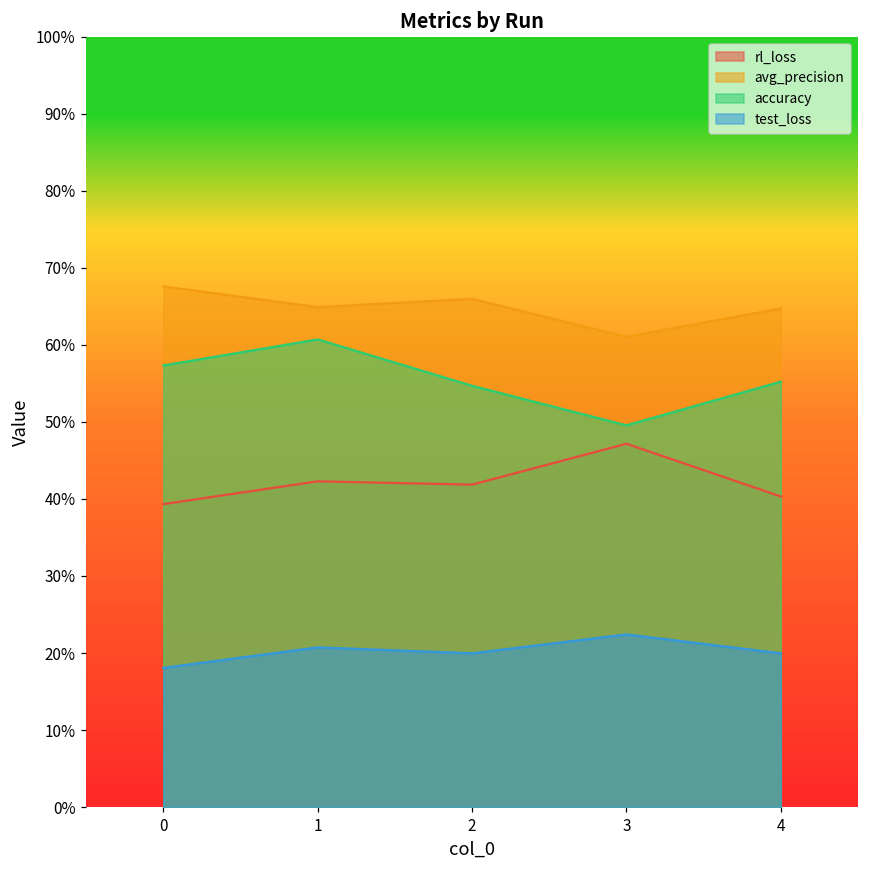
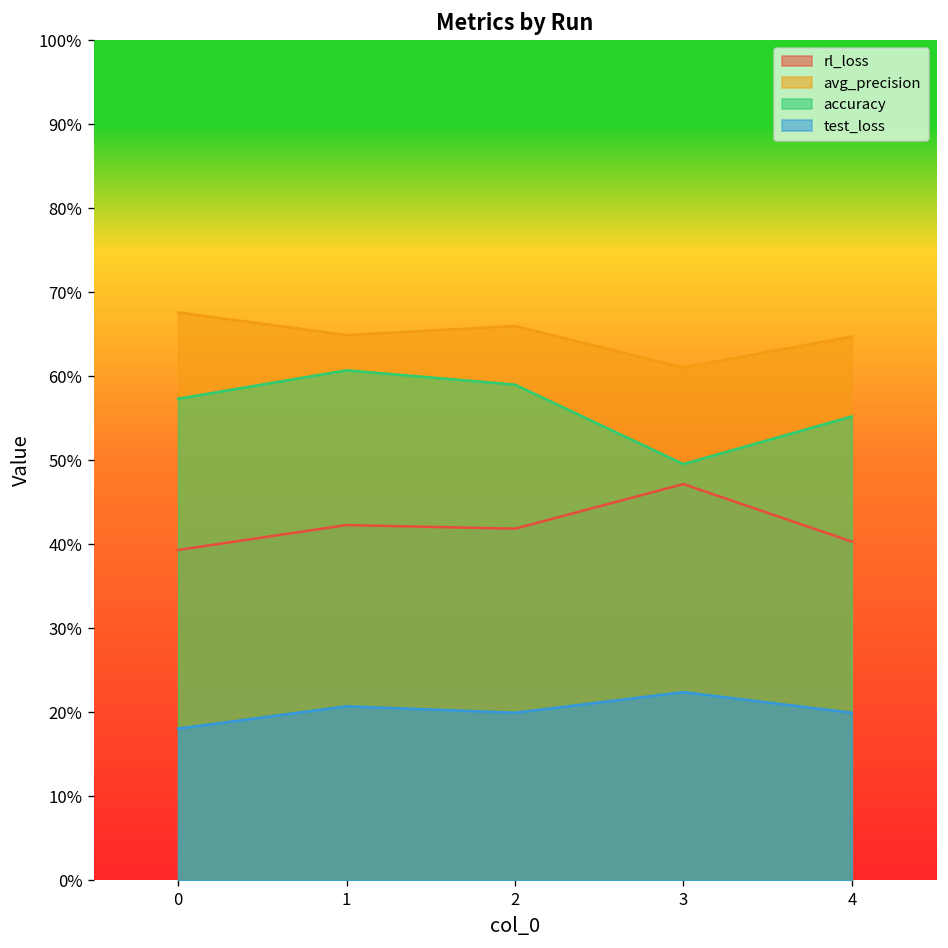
accuracy, 2: 55% -> 59%
